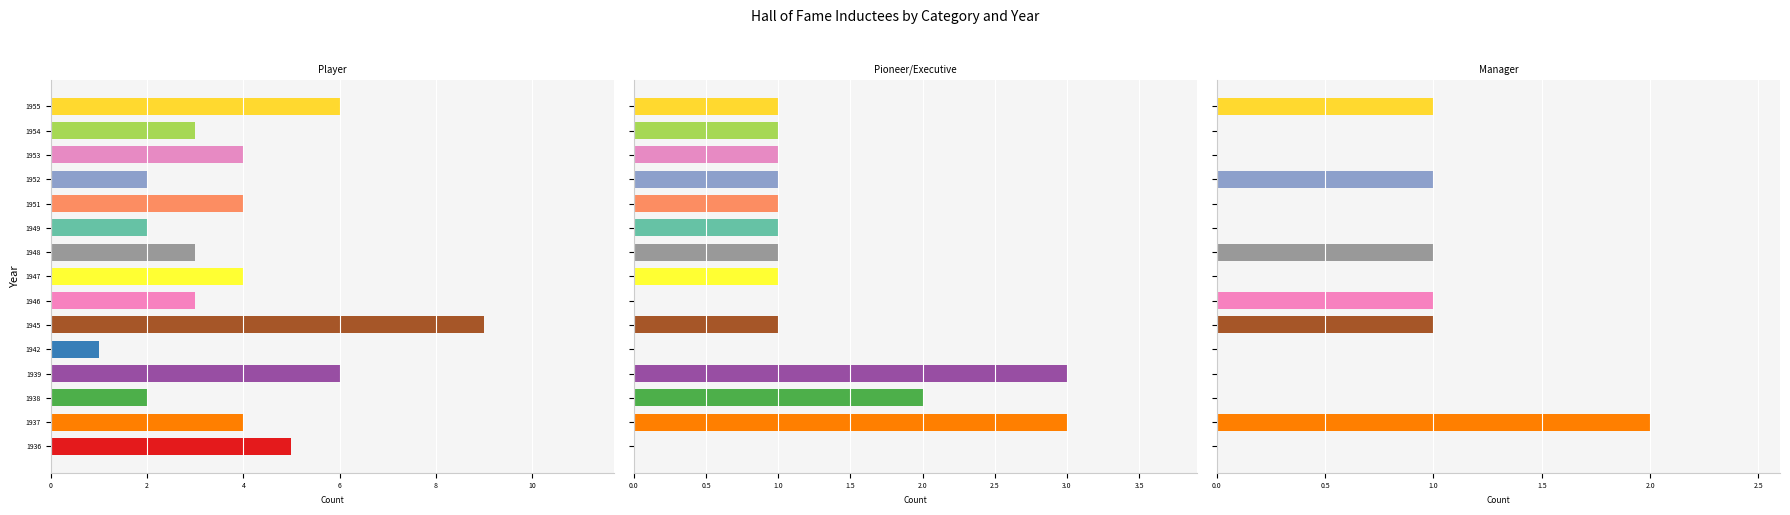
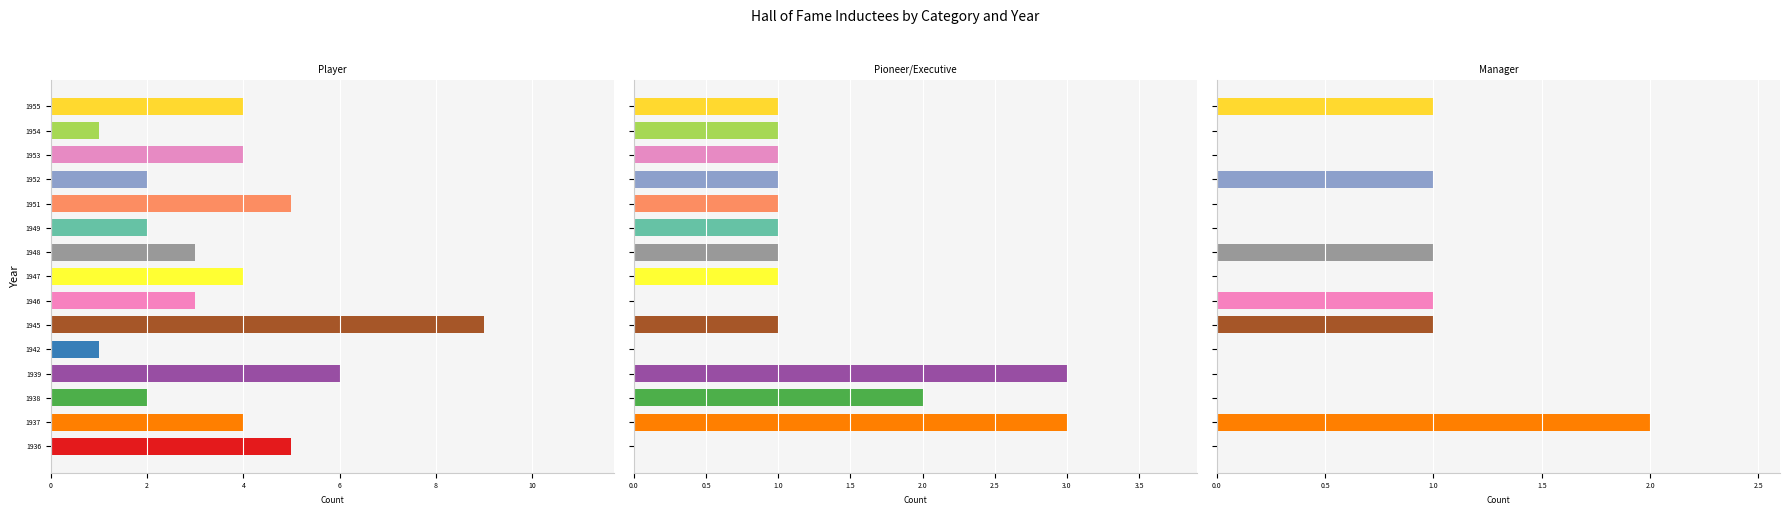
Player, 1955: 6 -> 4
Player, 1954: 3 -> 1
Player, 1951: 4 -> 5
